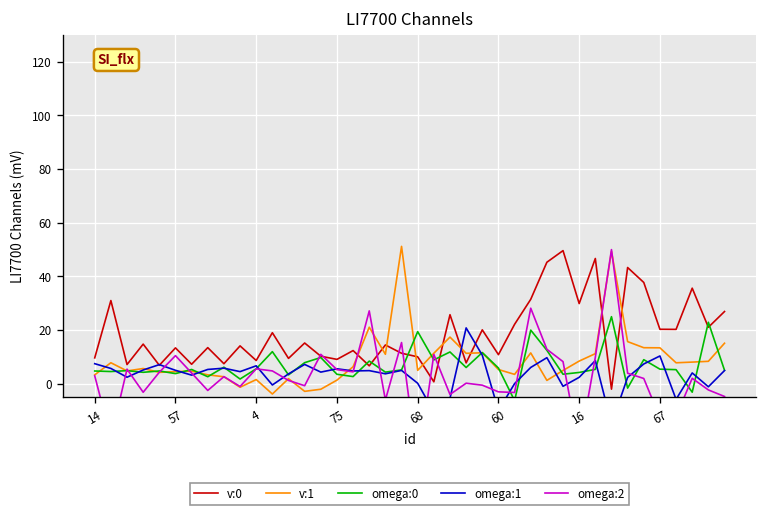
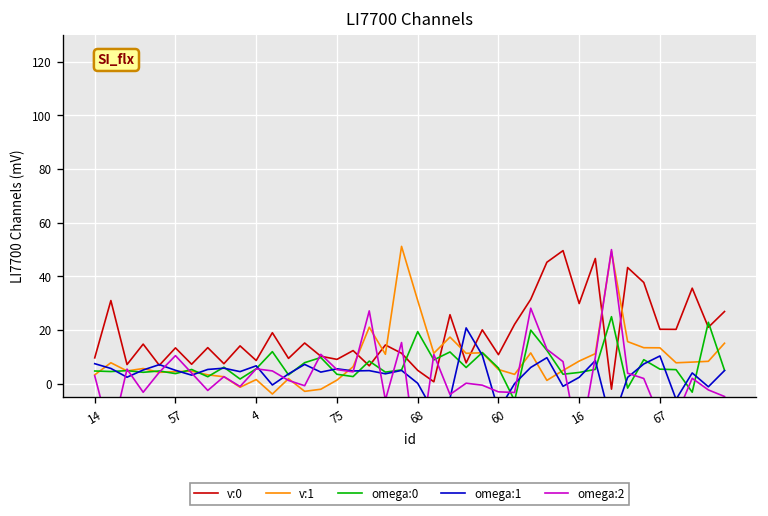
v:0, 68: 10 -> 5
v:1, 68: 5 -> 31
